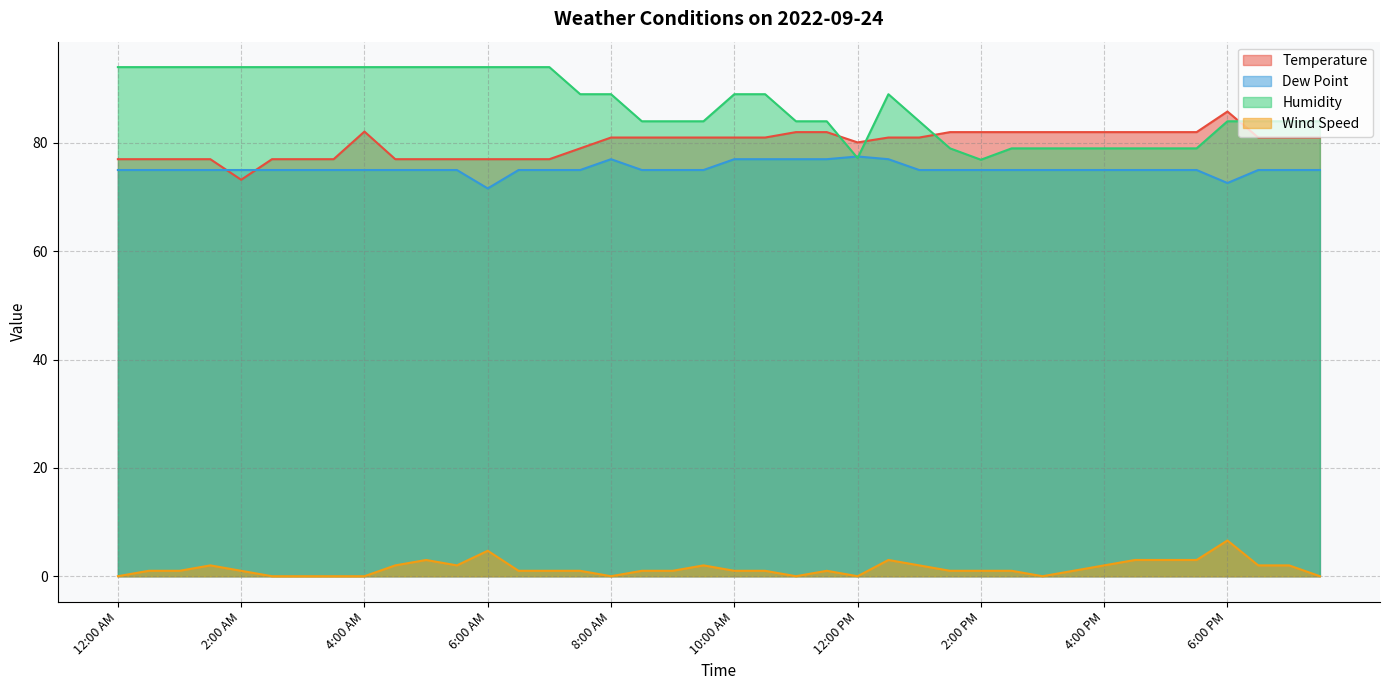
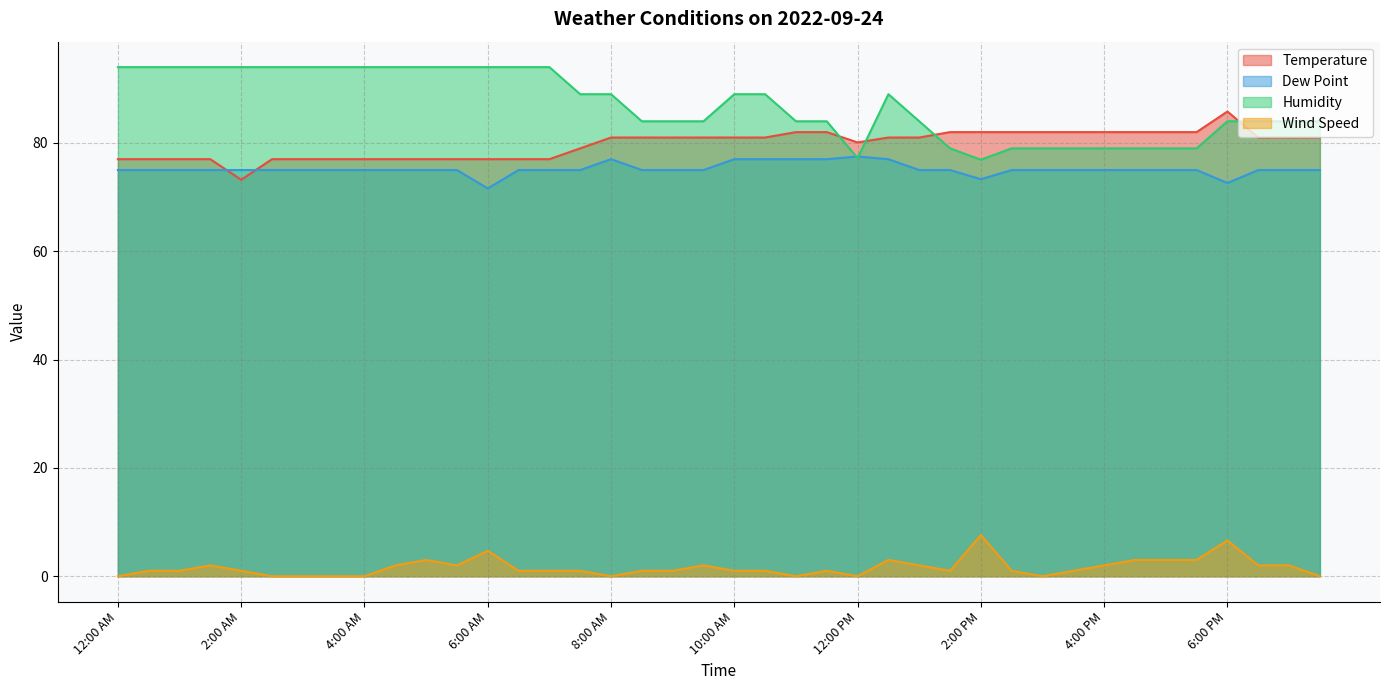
Temperature, 4:00 AM: 82 -> 77
Dew Point, 2:00 PM: 75 -> 73
Wind Speed, 2:00 PM: 1 -> 8
